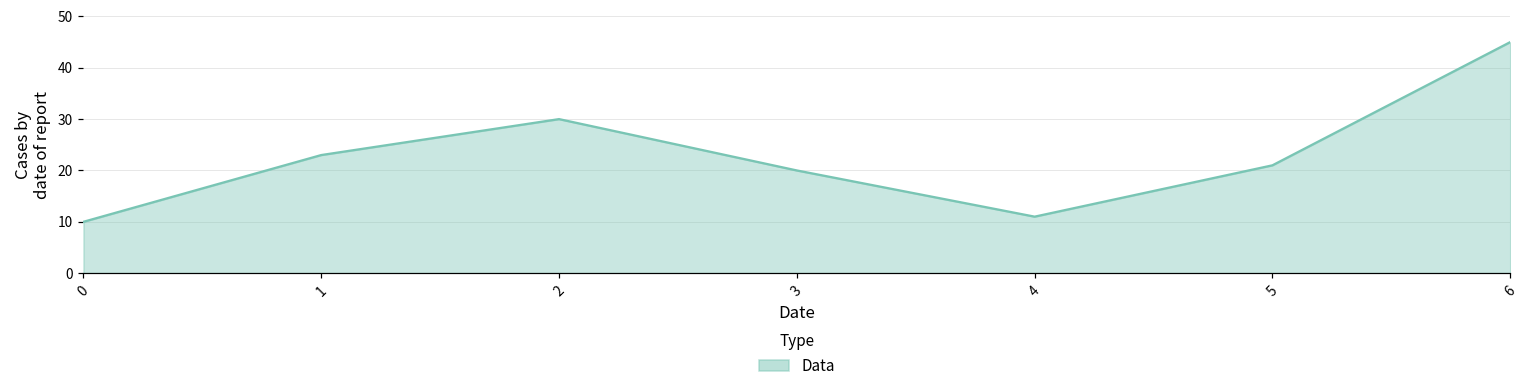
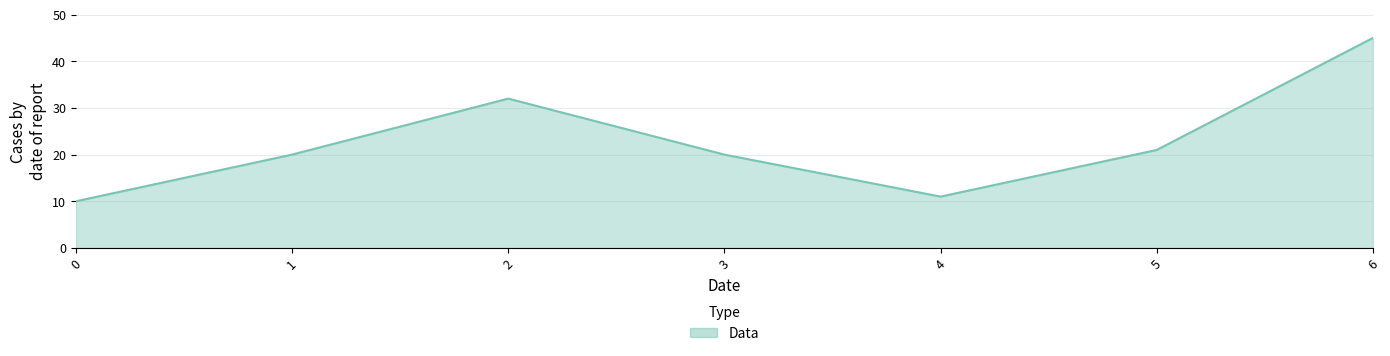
1: 23 -> 20
2: 30 -> 32
